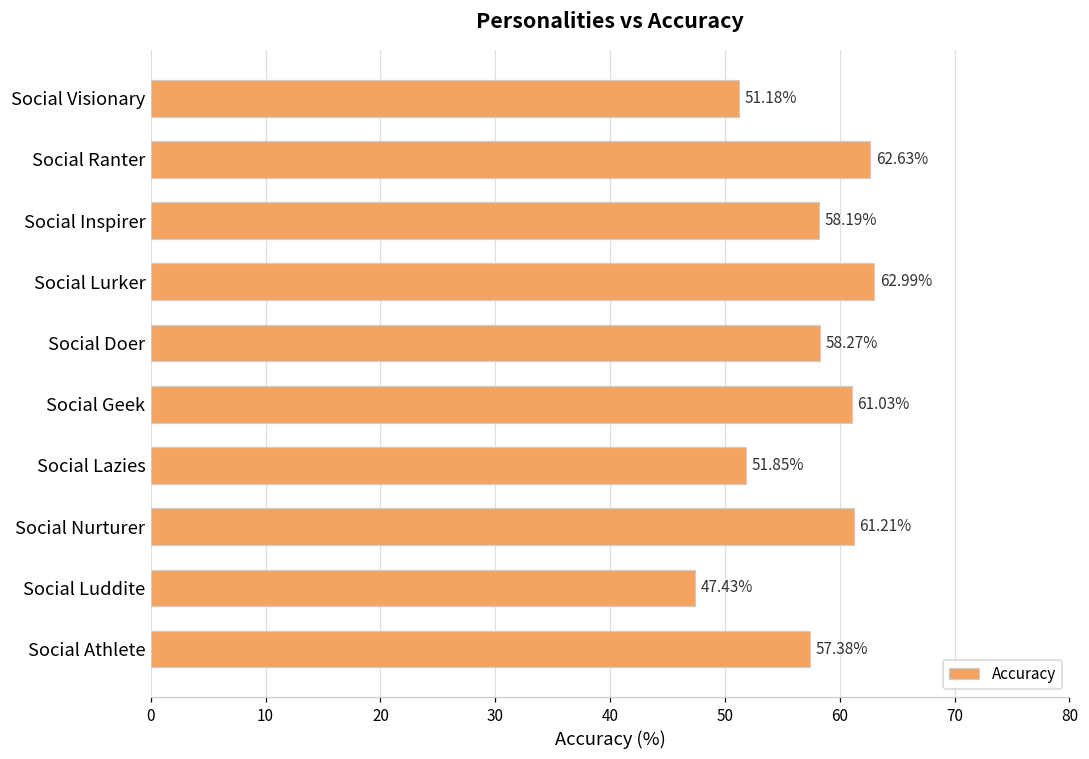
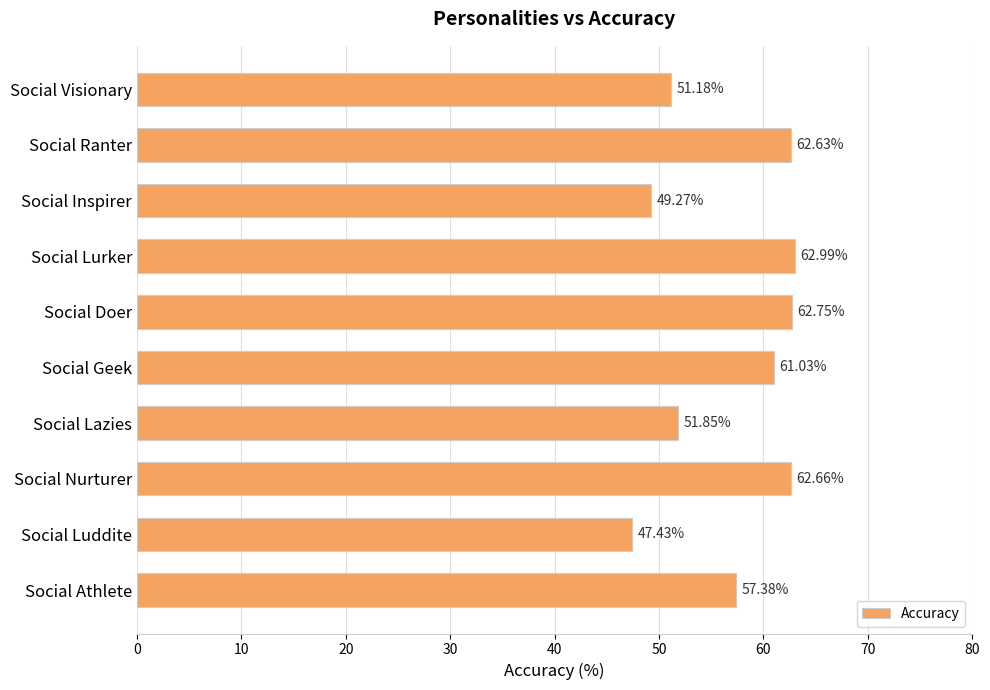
Social Inspirer: 58.19% -> 49.27%
Social Doer: 58.27% -> 62.75%
Social Nurturer: 61.21% -> 62.66%
